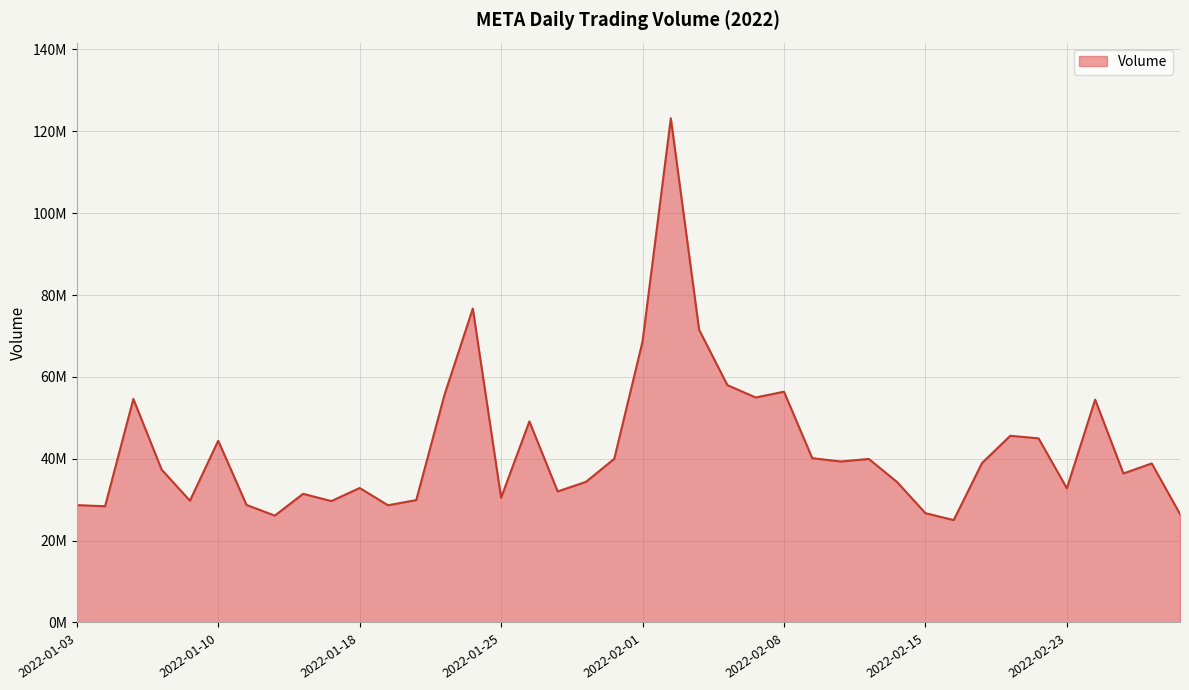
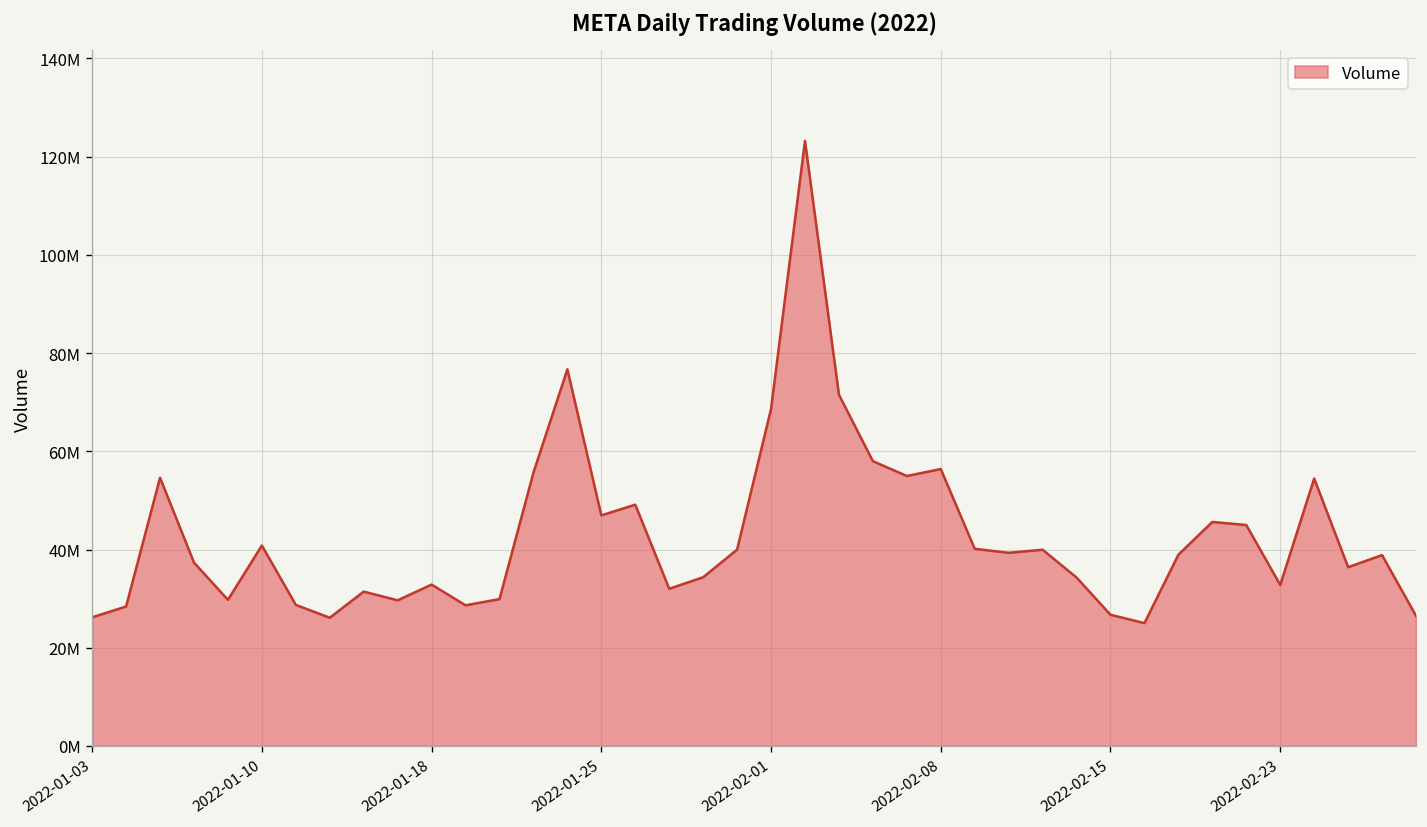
2022-01-03: 29000000 -> 26000000
2022-01-10: 44000000 -> 41000000
2022-01-25: 30000000 -> 47000000
